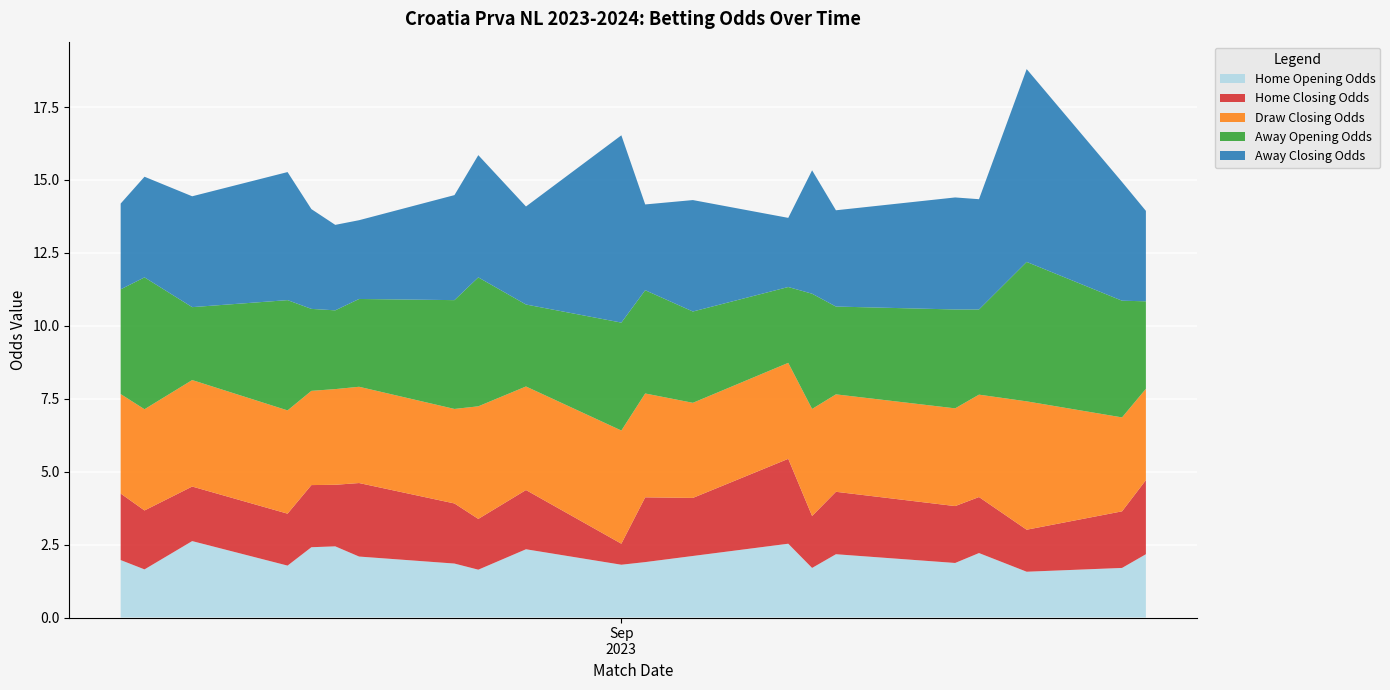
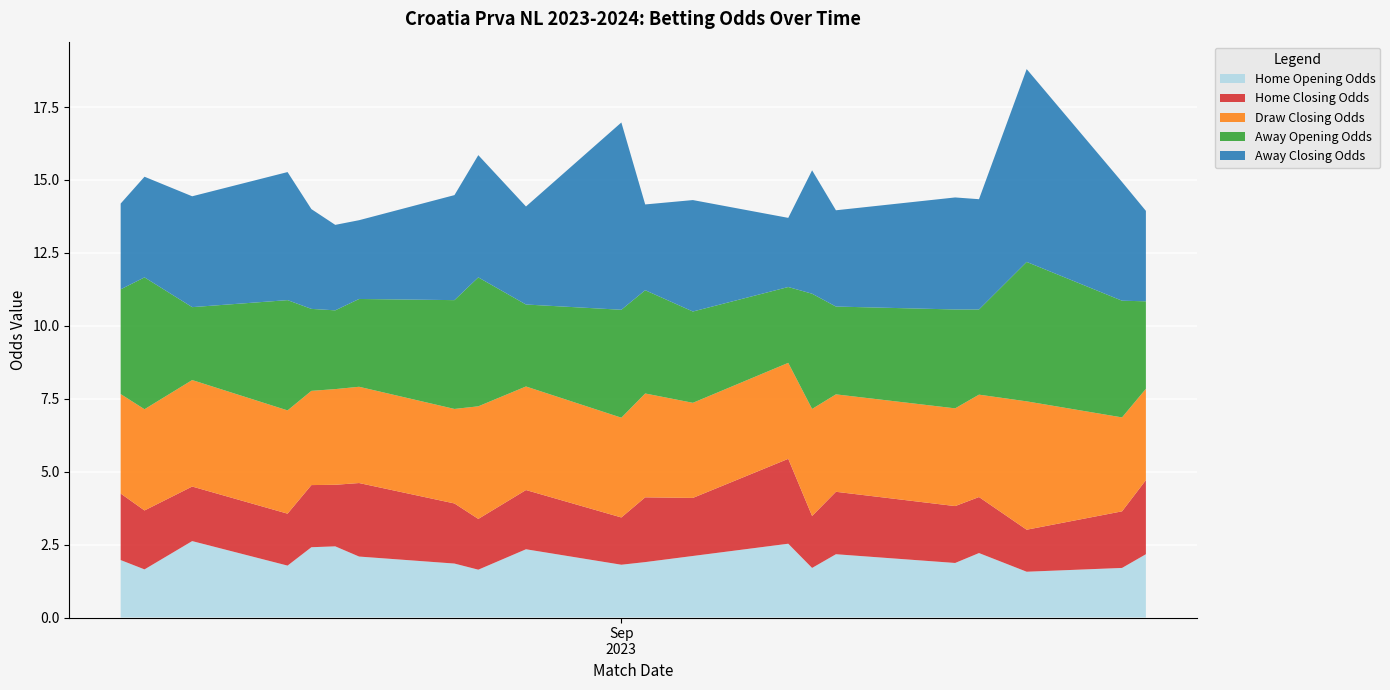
Home Closing Odds, Sep 2023: 0.7 -> 1.6
Draw Closing Odds, Sep 2023: 3.9 -> 3.4
